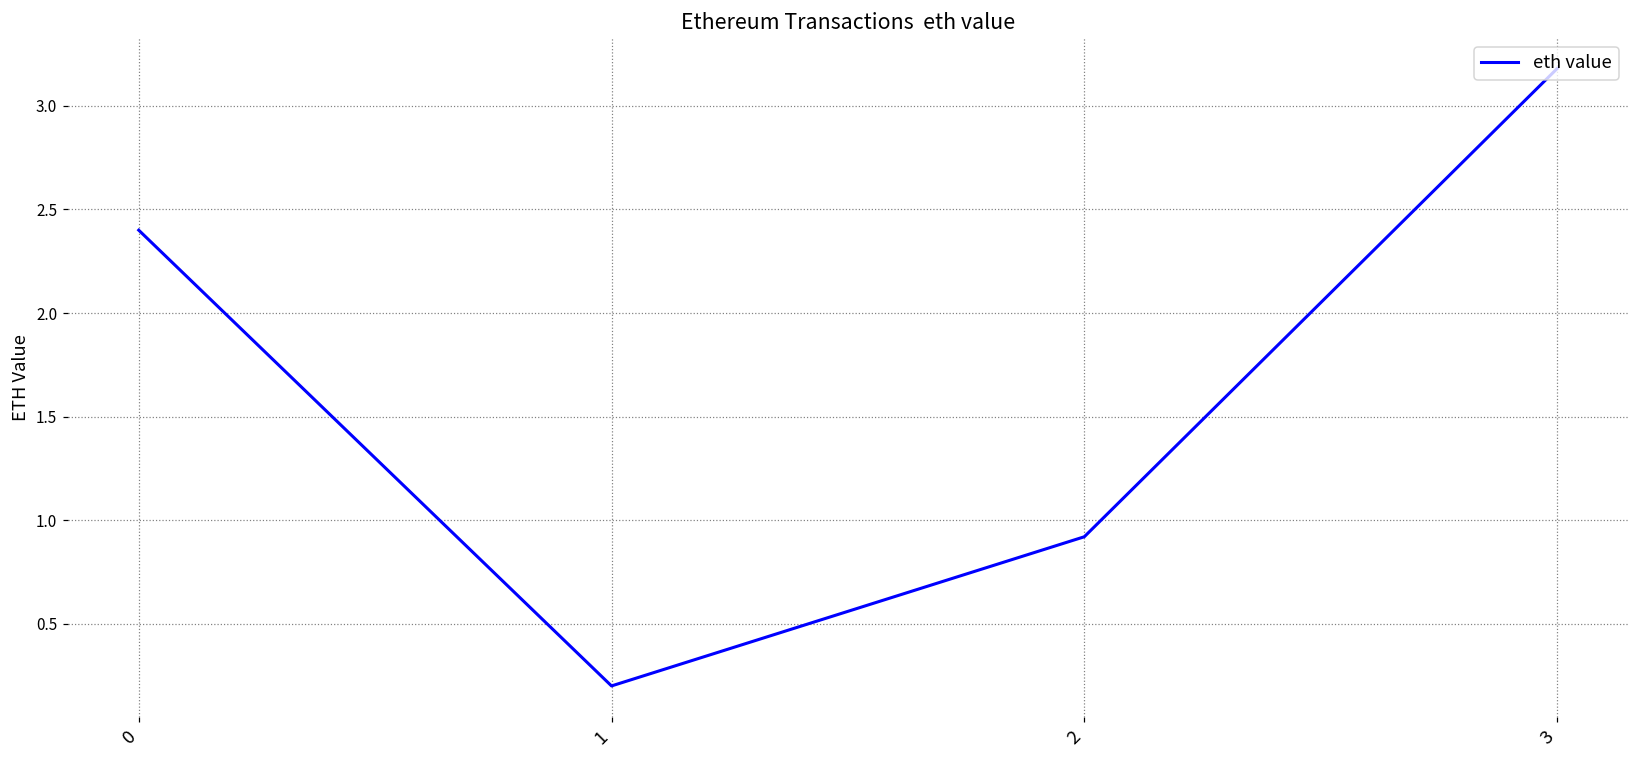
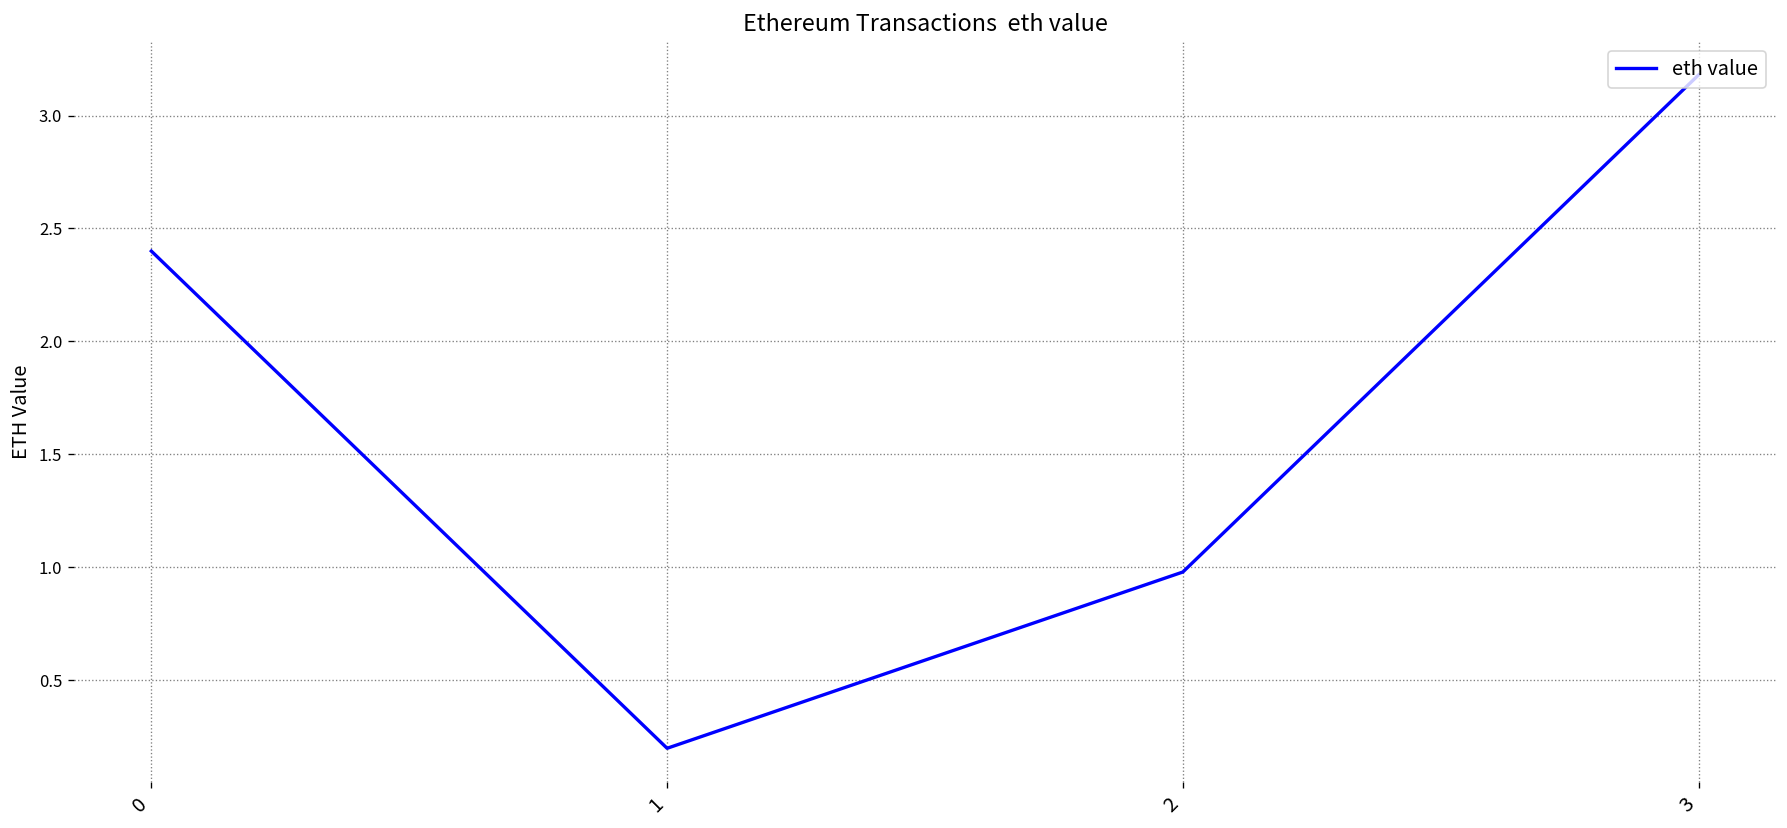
2: 0.92 -> 0.98
